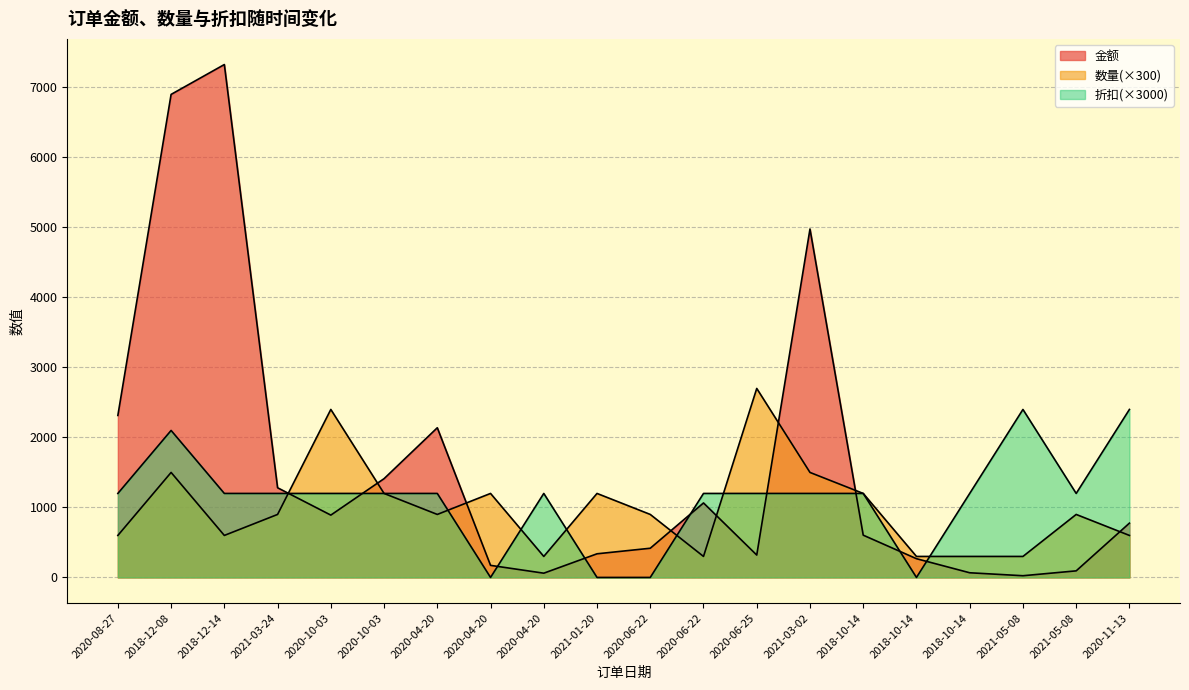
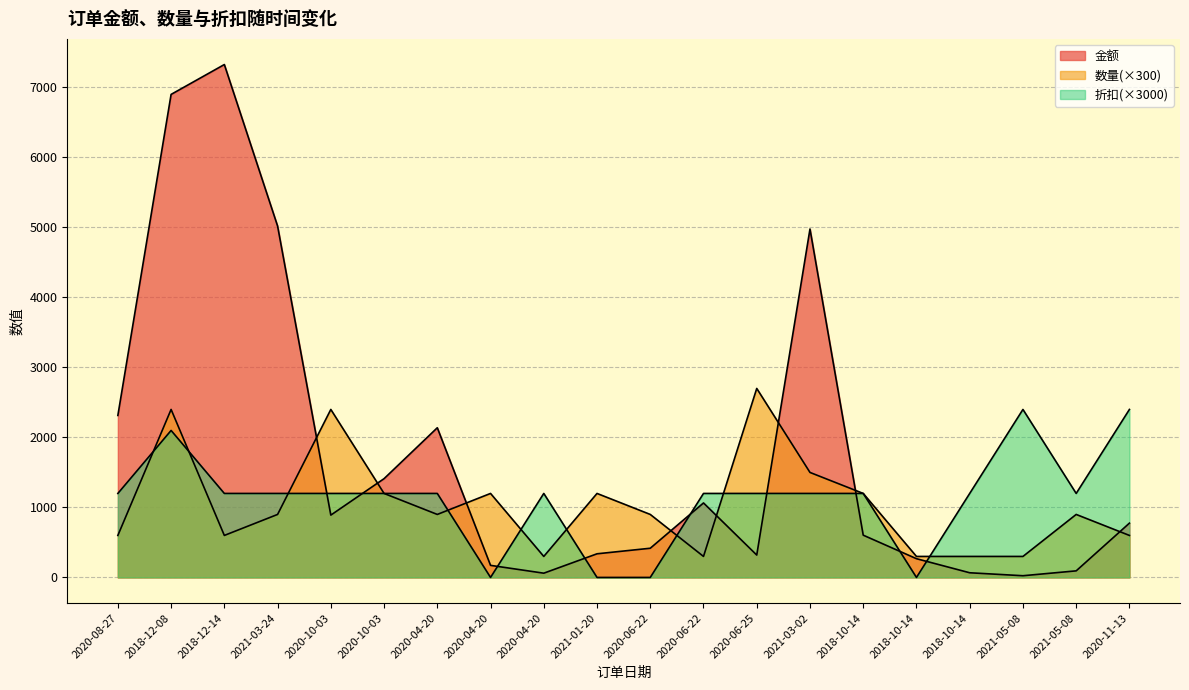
数量(×300), 2018-12-08: 1500 -> 2400
金额, 2021-03-24: 1300 -> 5000
